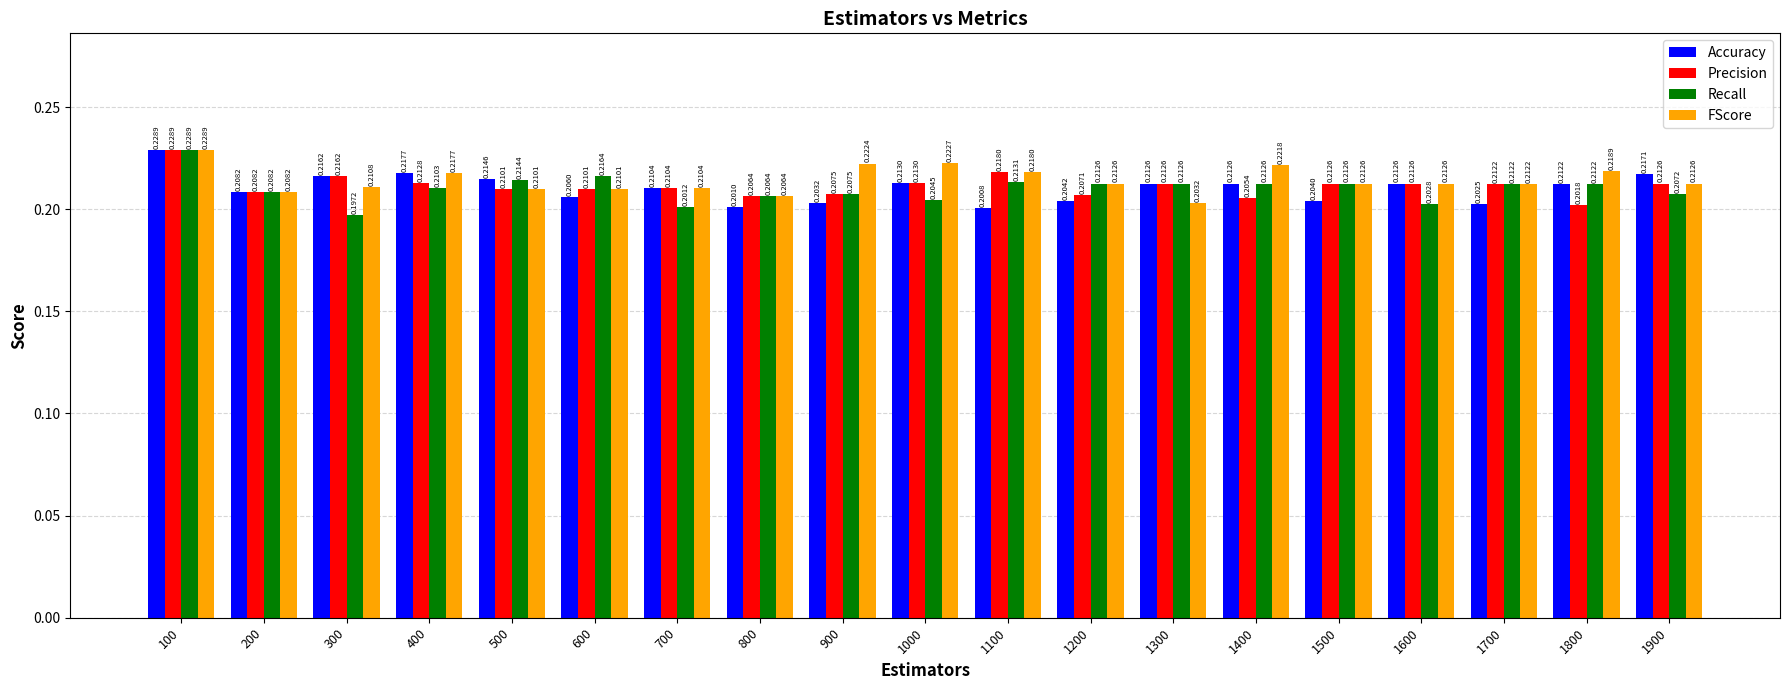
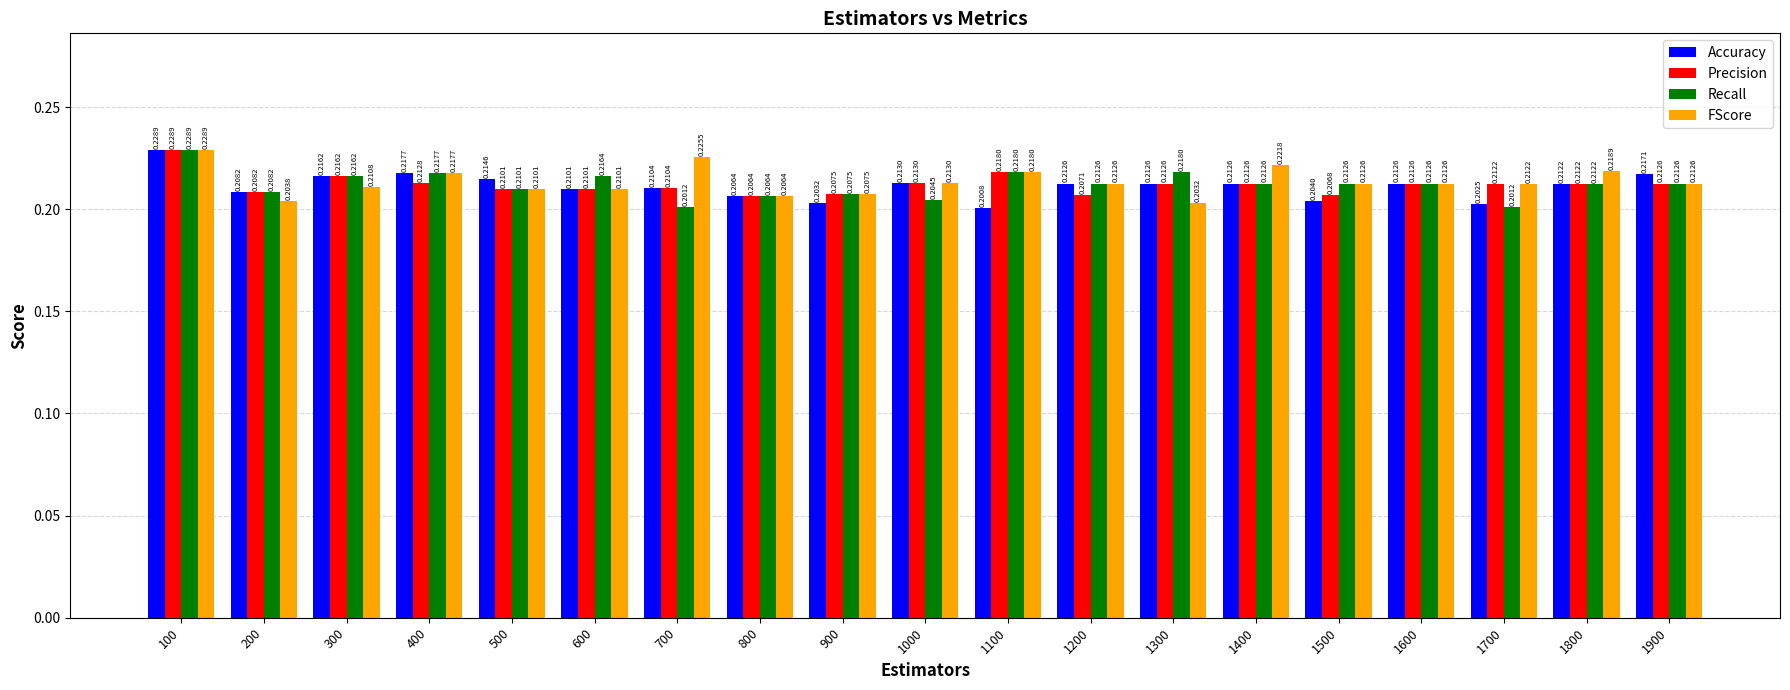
FScore, 200: 0.2082 -> 0.2038
Recall, 300: 0.1972 -> 0.2162
Recall, 400: 0.2103 -> 0.2177
Recall, 500: 0.2144 -> 0.2101
Accuracy, 600: 0.2060 -> 0.2101
FScore, 700: 0.2104 -> 0.2255
Accuracy, 800: 0.2010 -> 0.2064
FScore, 900: 0.2224 -> 0.2075
FScore, 1000: 0.2227 -> 0.2130
Recall, 1100: 0.2131 -> 0.2180
Accuracy, 1200: 0.2042 -> 0.2126
Recall, 1300: 0.2126 -> 0.2180
Precision, 1400: 0.2054 -> 0.2126
Precision, 1500: 0.2126 -> 0.2068
Recall, 1600: 0.2028 -> 0.2126
Recall, 1700: 0.2122 -> 0.2012
Precision, 1800: 0.2018 -> 0.2122
Recall, 1900: 0.2072 -> 0.2126
